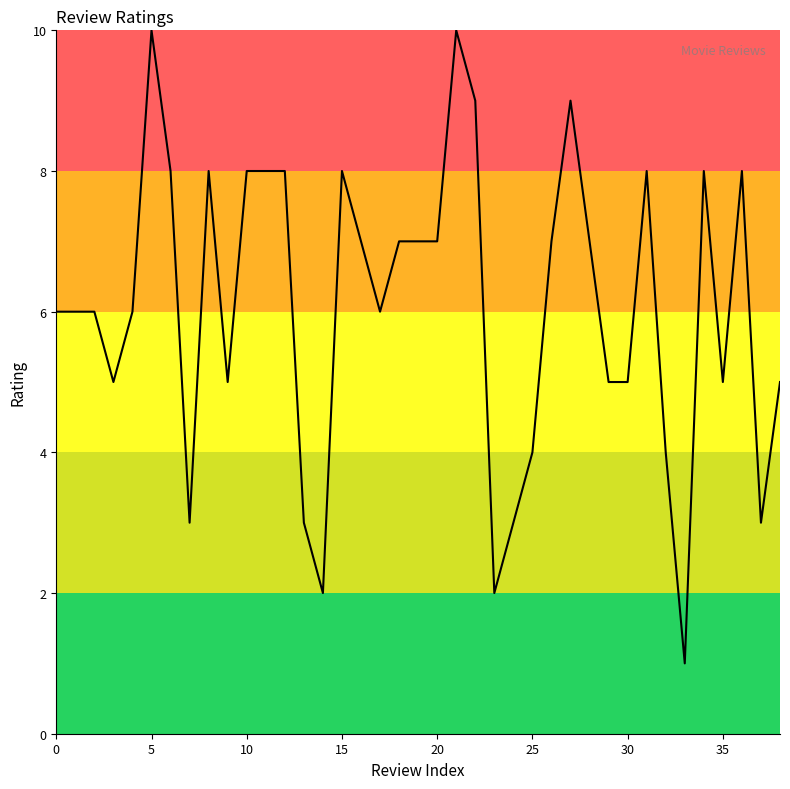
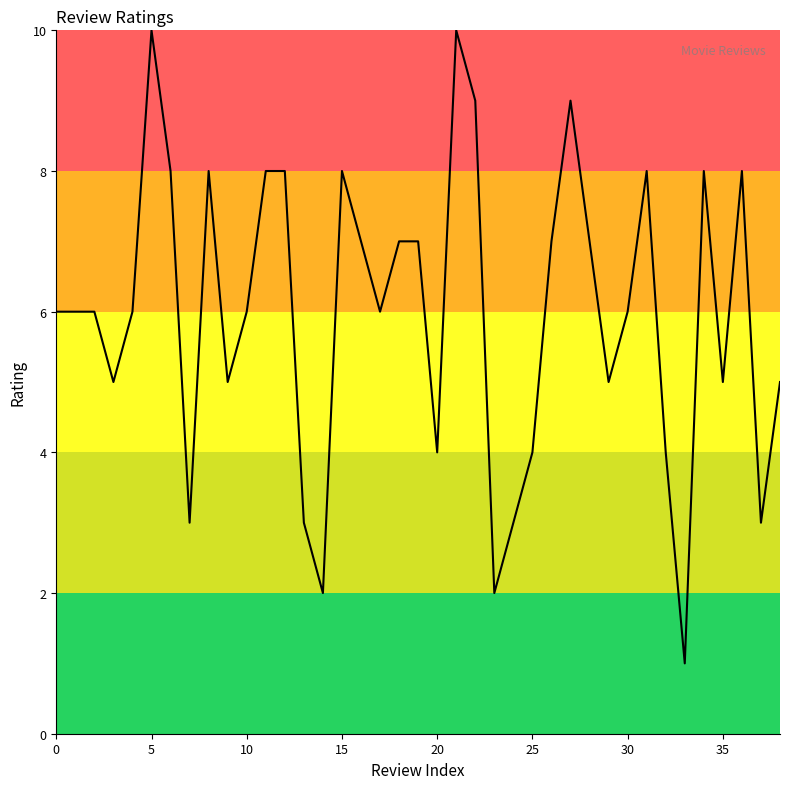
10: 8 -> 6
20: 7 -> 4
30: 5 -> 6
